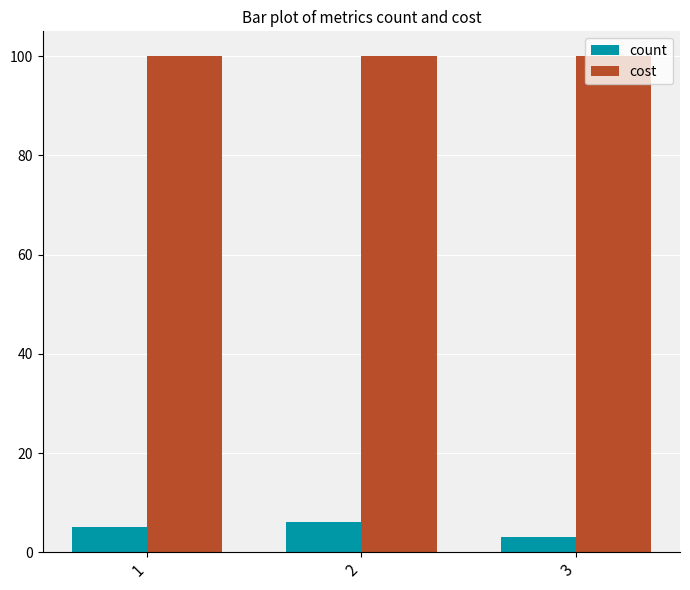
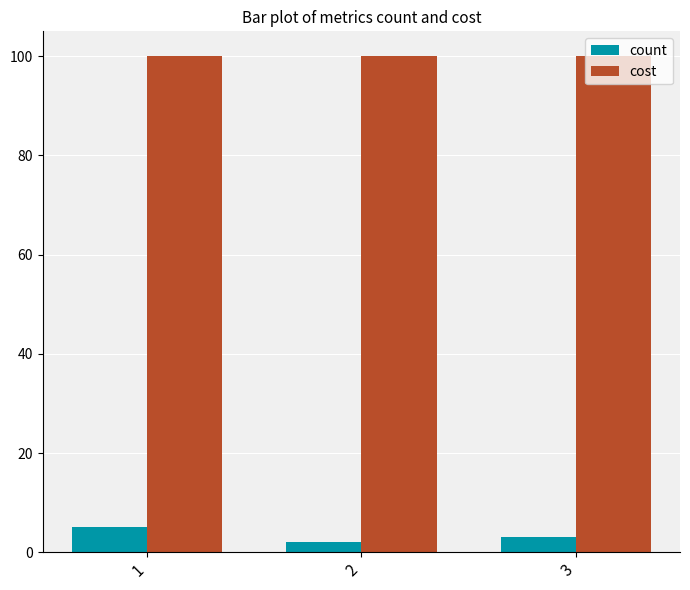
count, 2: 6 -> 2
